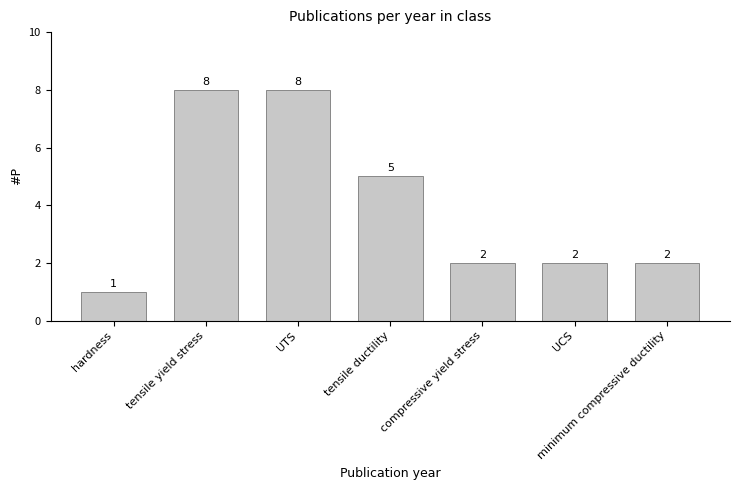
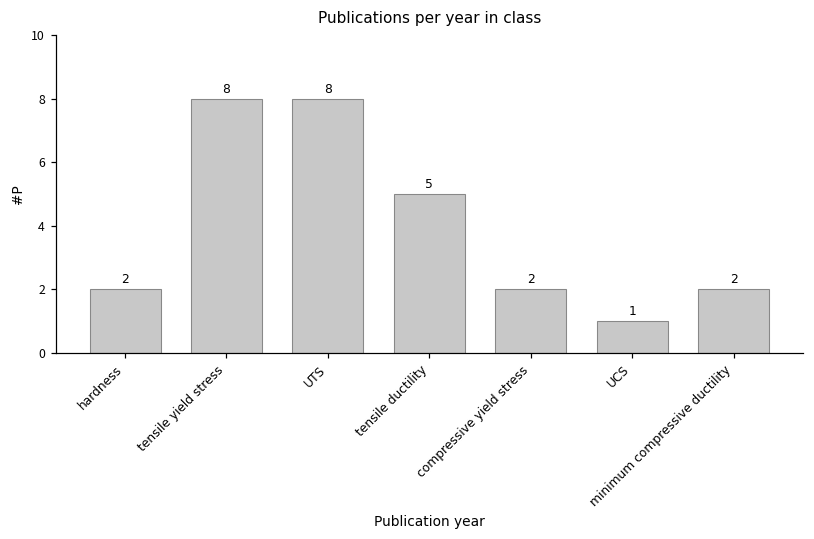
hardness: 1 -> 2
UCS: 2 -> 1
